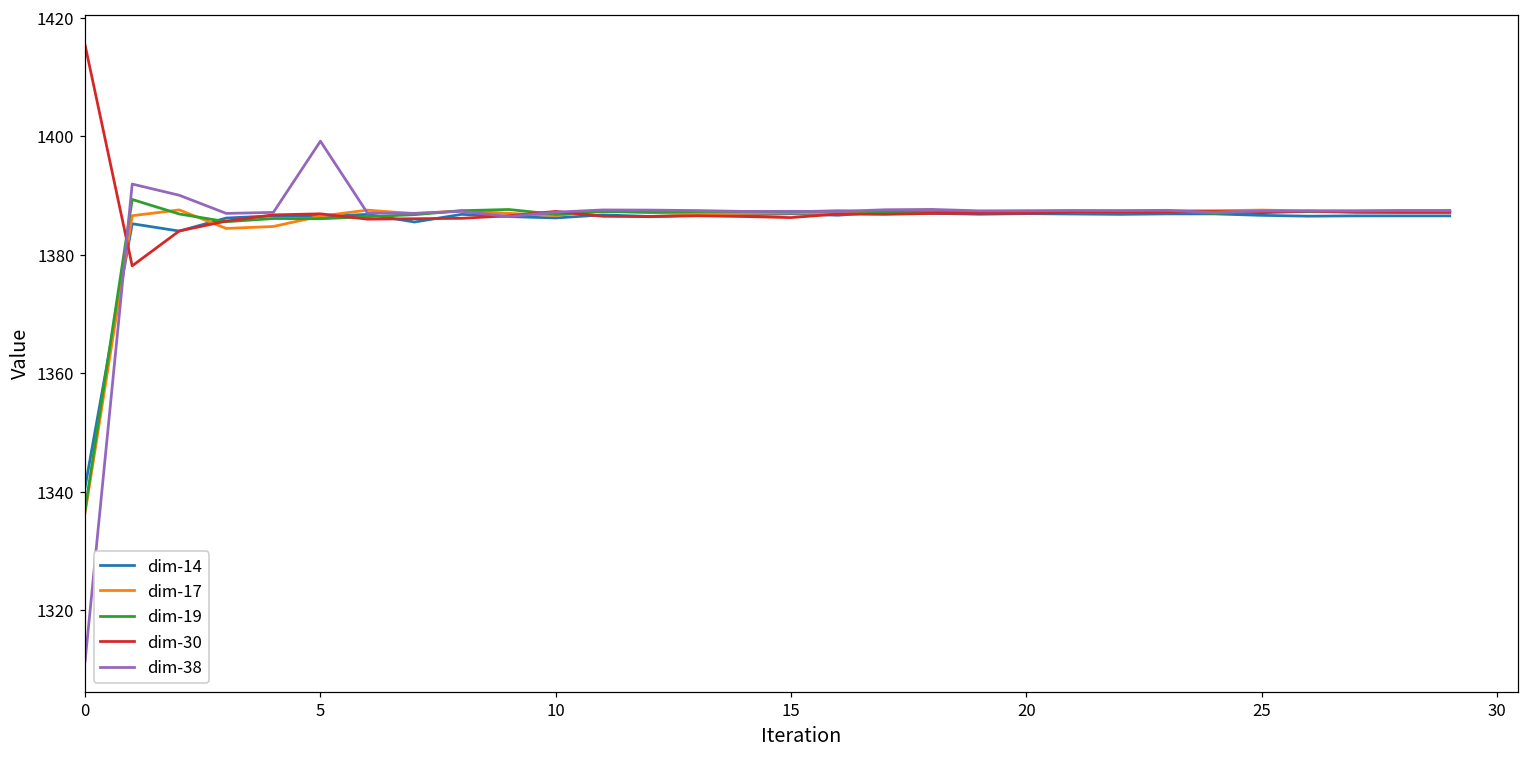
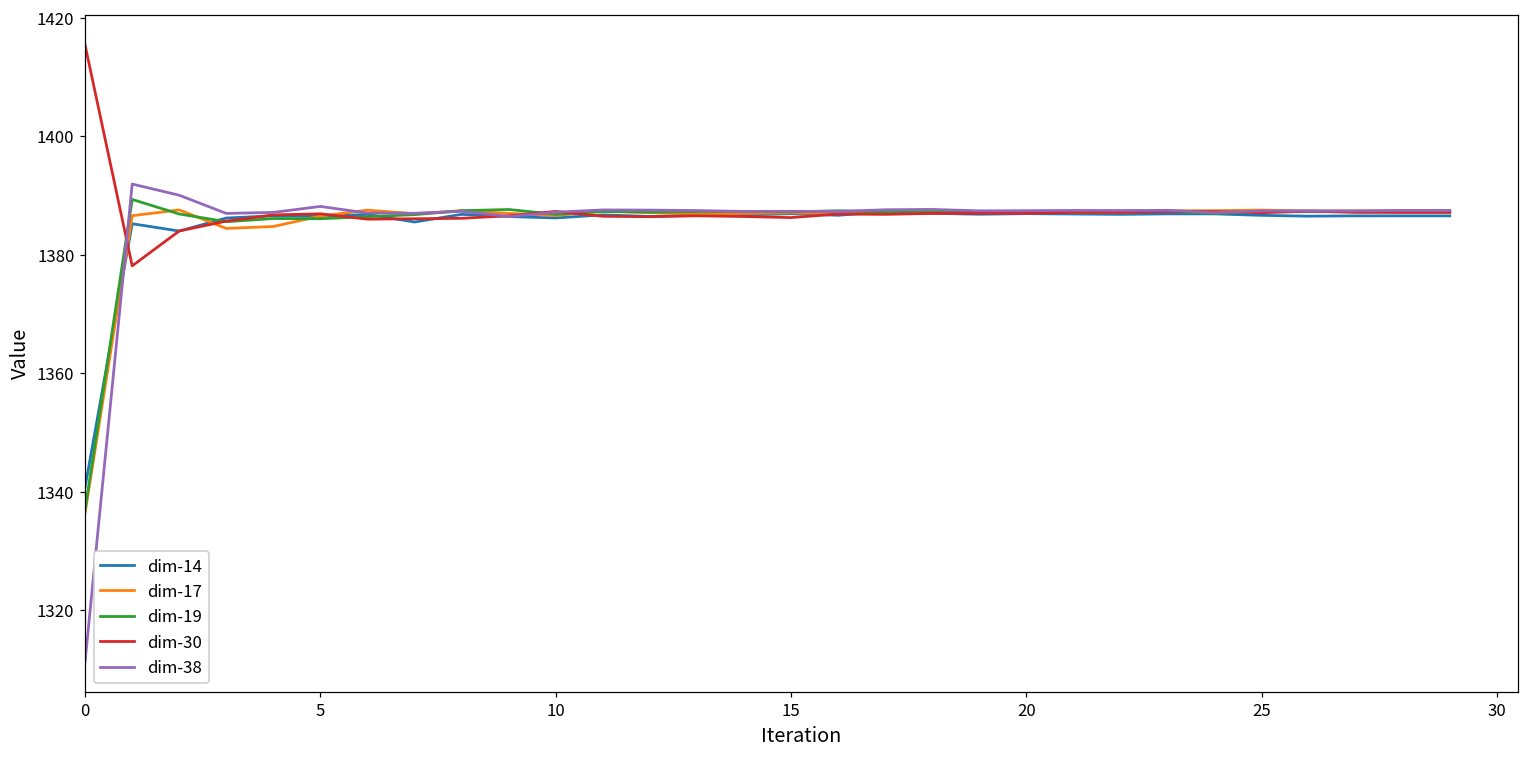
dim-38, 5: 1399 -> 1388
